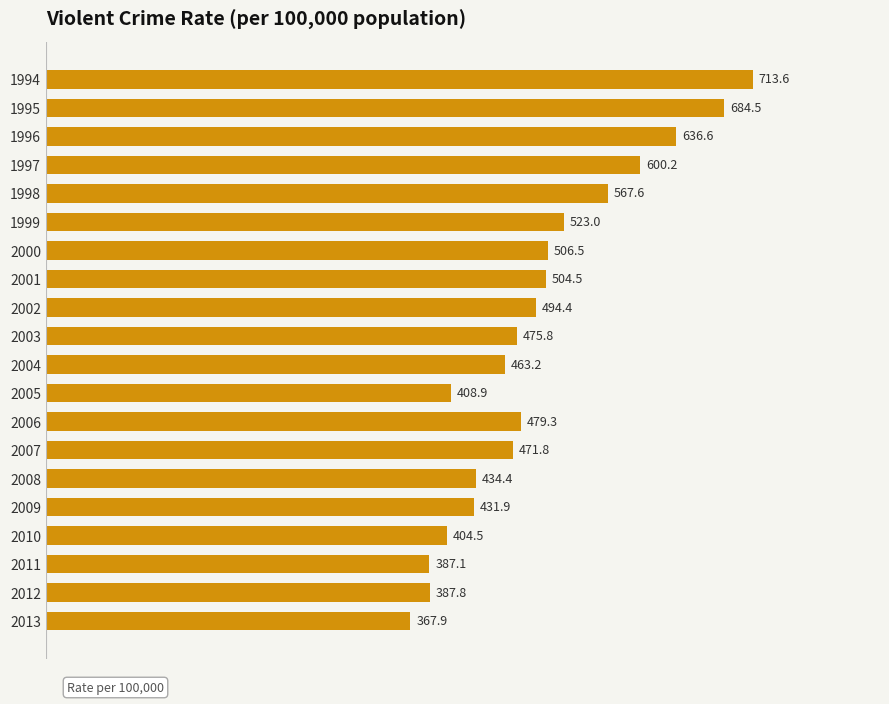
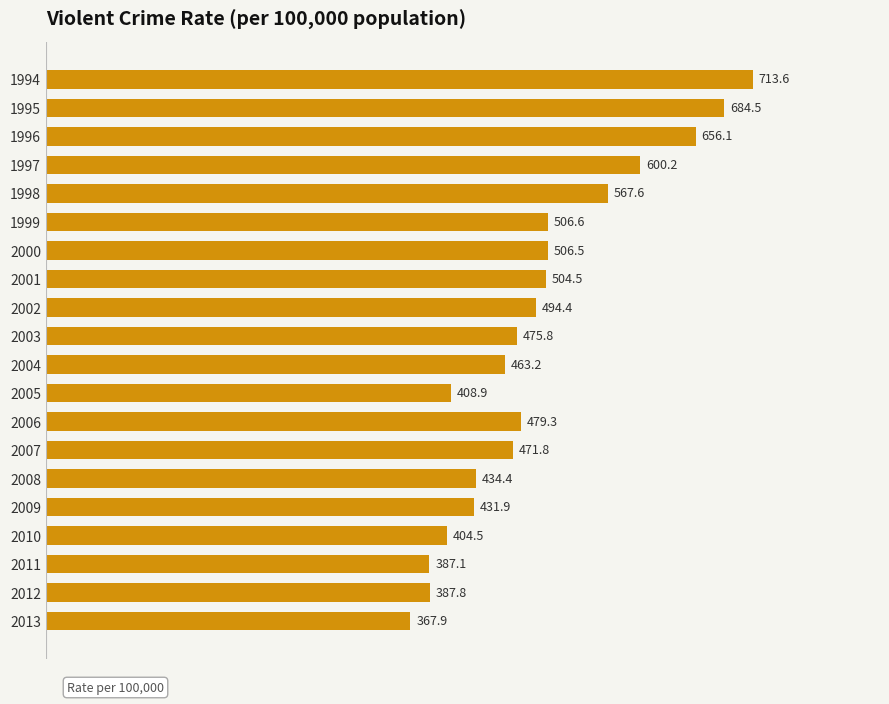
1996: 636.6 -> 656.1
1999: 523.0 -> 506.6
